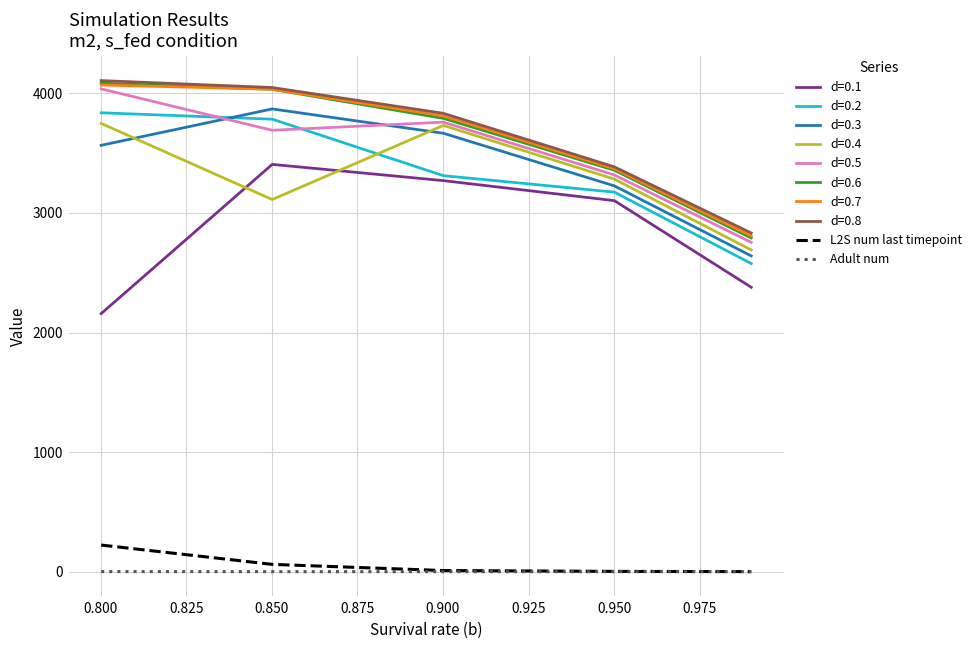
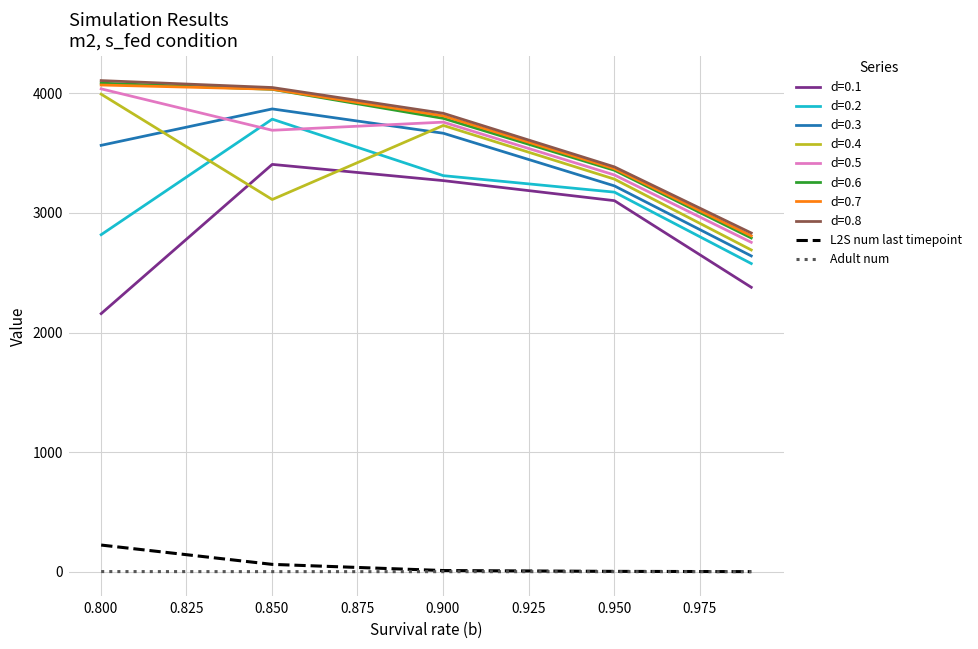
d=0.2, 0.800: 3840 -> 2820
d=0.4, 0.800: 3750 -> 3990
